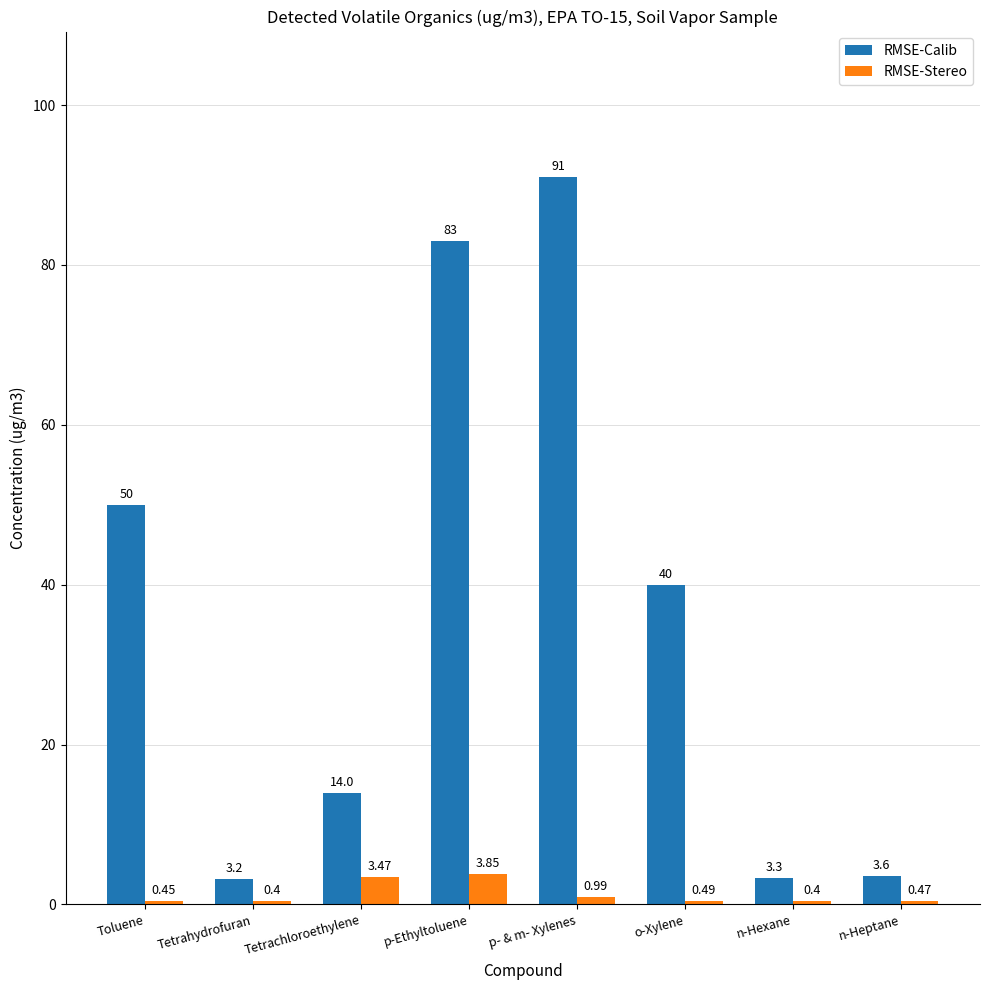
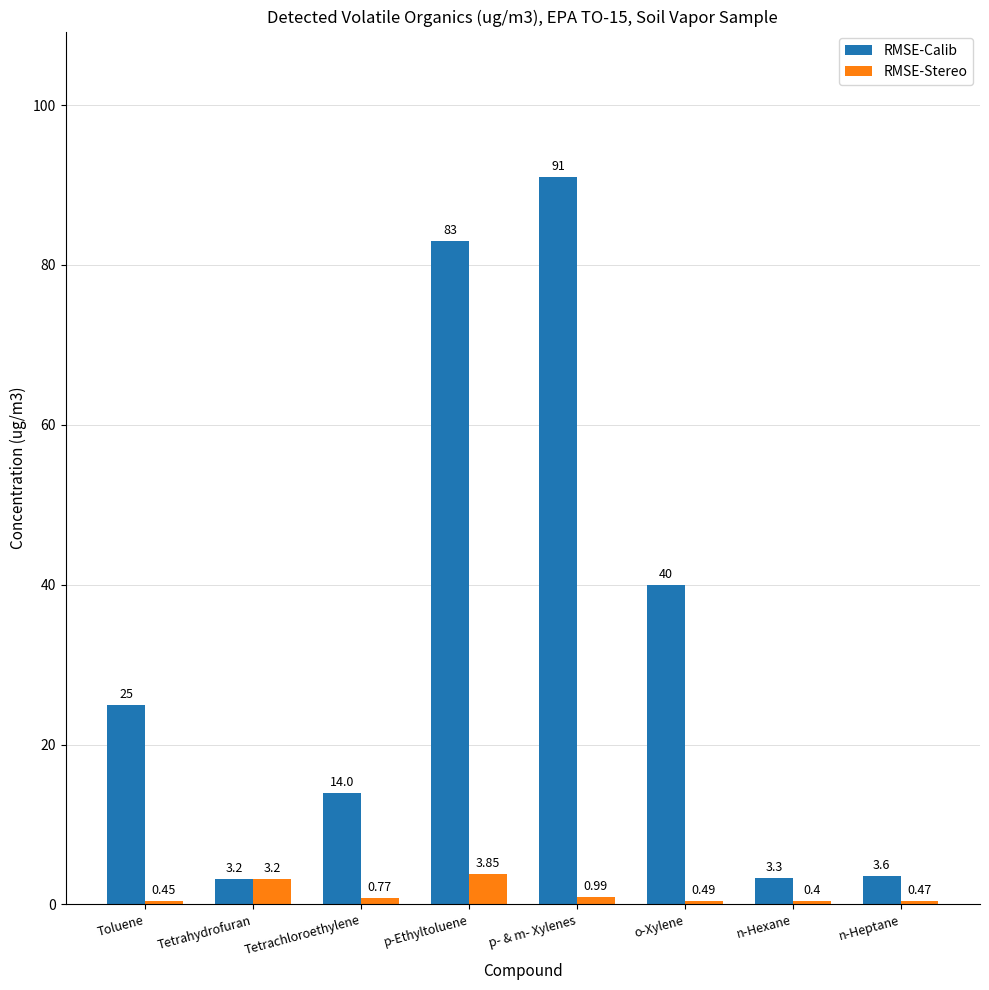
RMSE-Calib, Toluene: 50 -> 25
RMSE-Stereo, Tetrahydrofuran: 0.4 -> 3.2
RMSE-Stereo, Tetrachloroethylene: 3.47 -> 0.77
